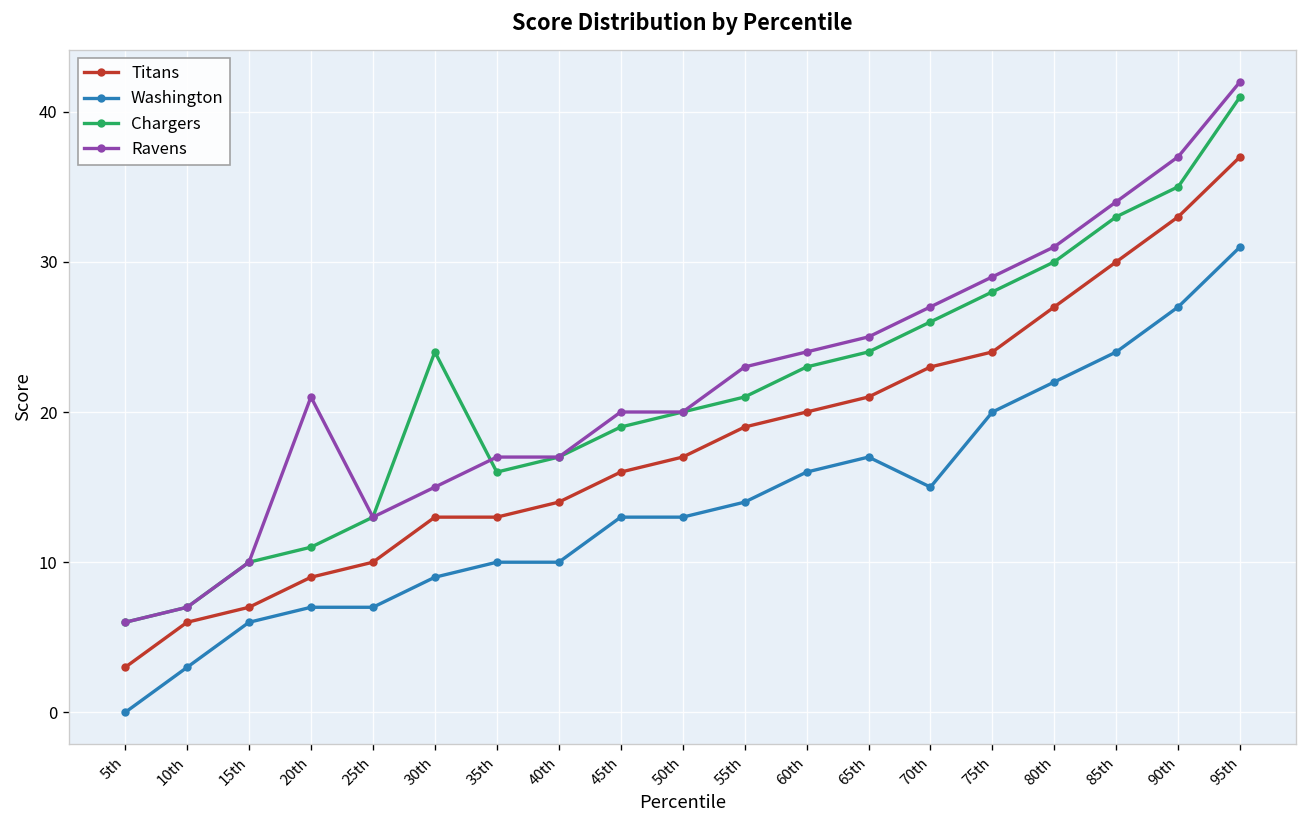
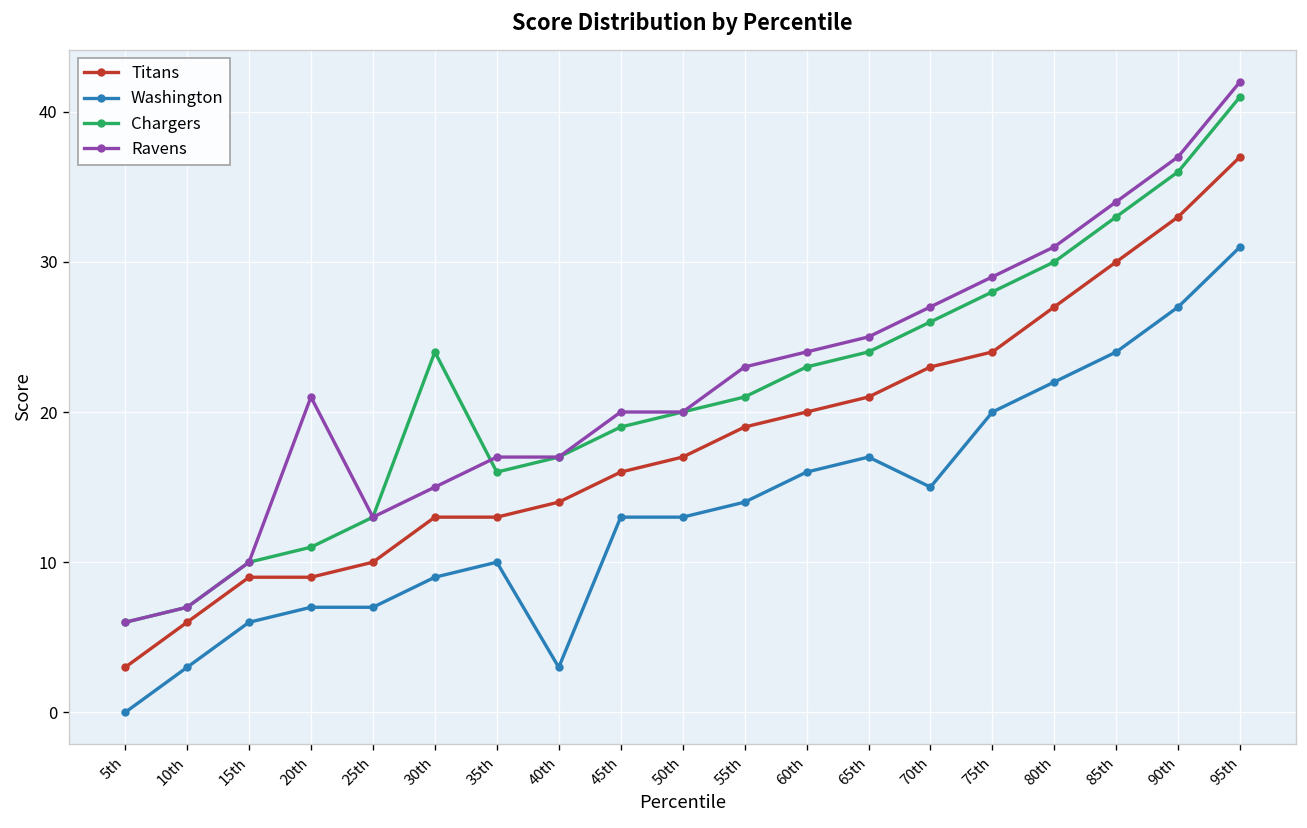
Titans, 15th: 7 -> 9
Washington, 40th: 10 -> 3
Chargers, 90th: 35 -> 36
